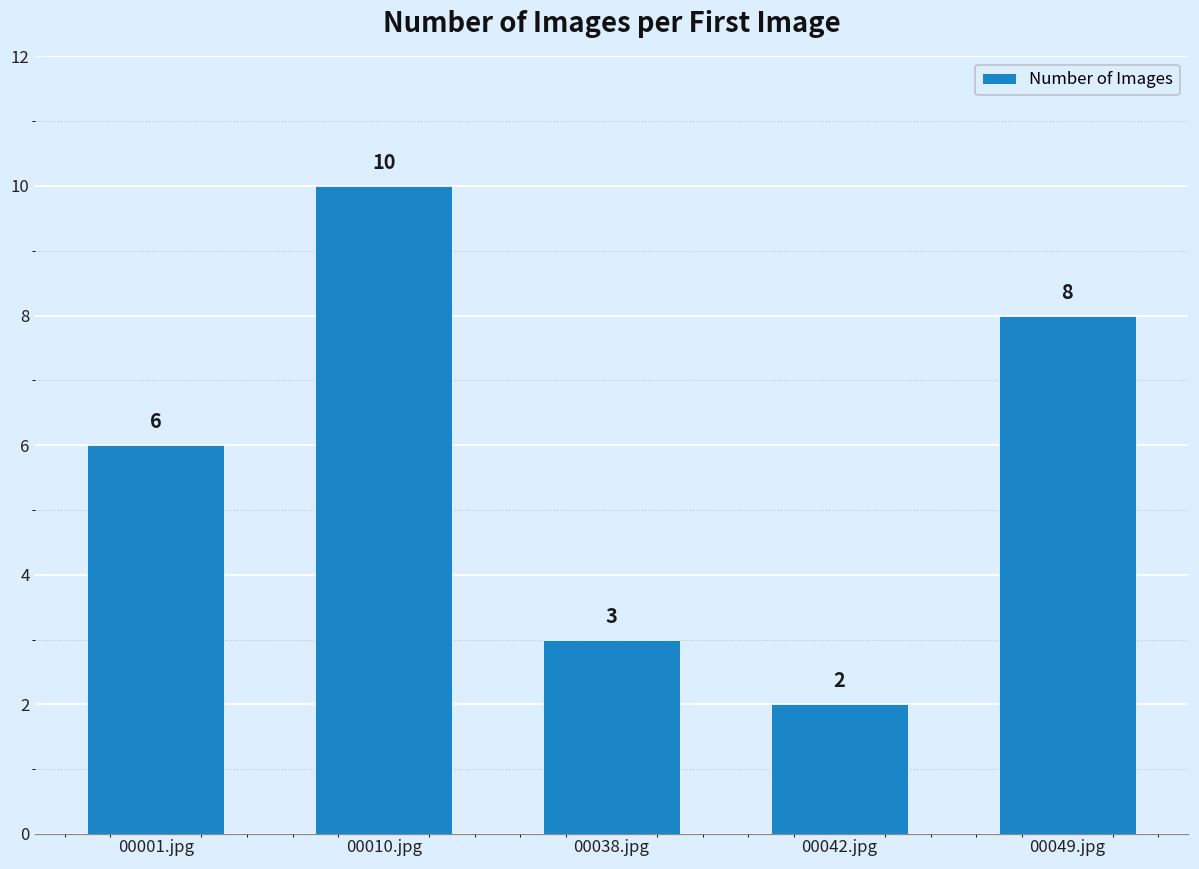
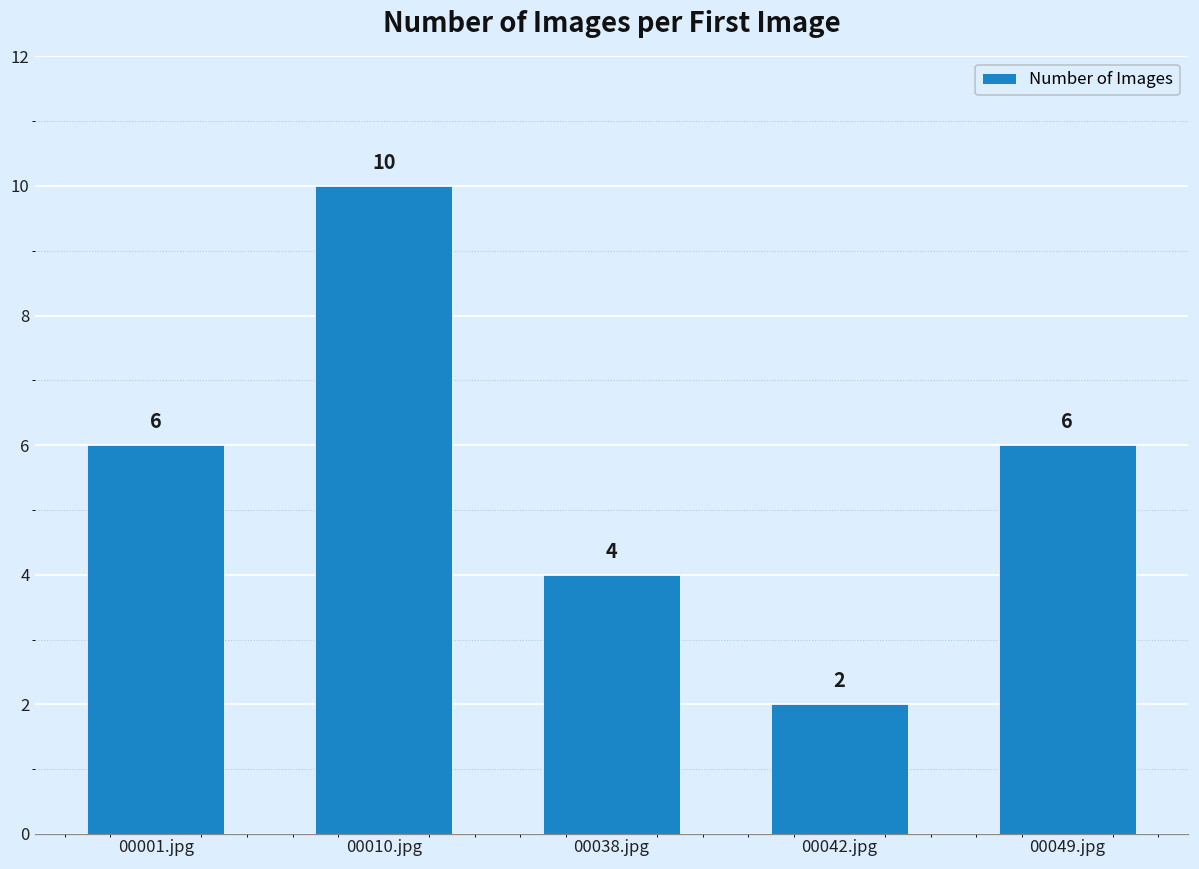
00038.jpg: 3 -> 4
00049.jpg: 8 -> 6
